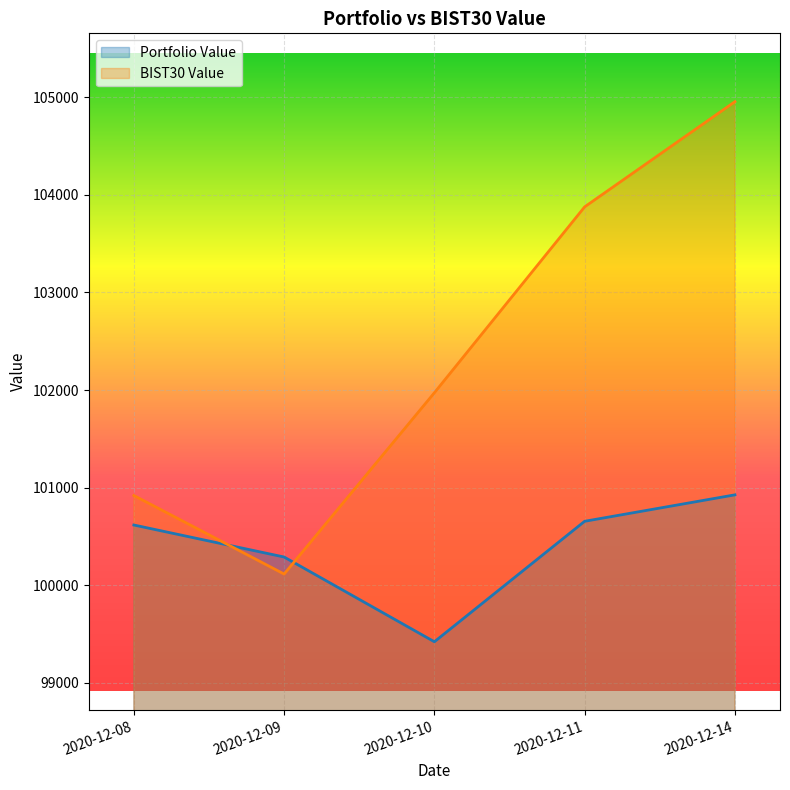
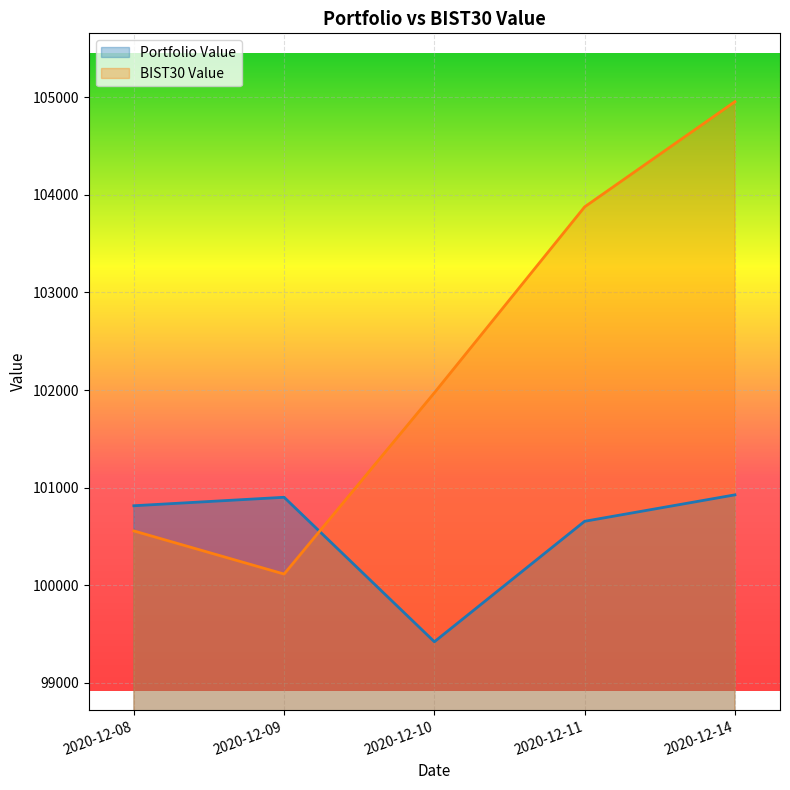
Portfolio Value, 2020-12-08: 100600 -> 100800
BIST30 Value, 2020-12-08: 100900 -> 100600
Portfolio Value, 2020-12-09: 100300 -> 100900
